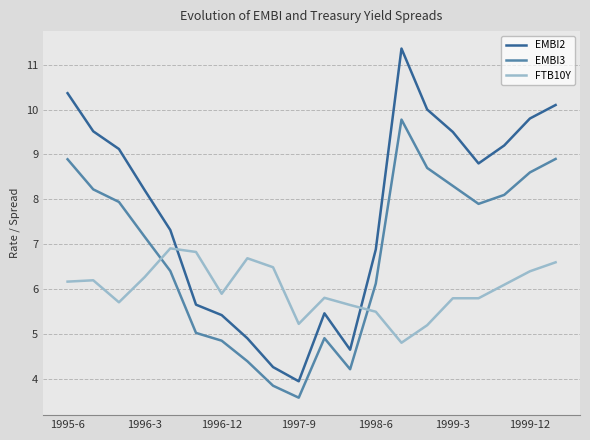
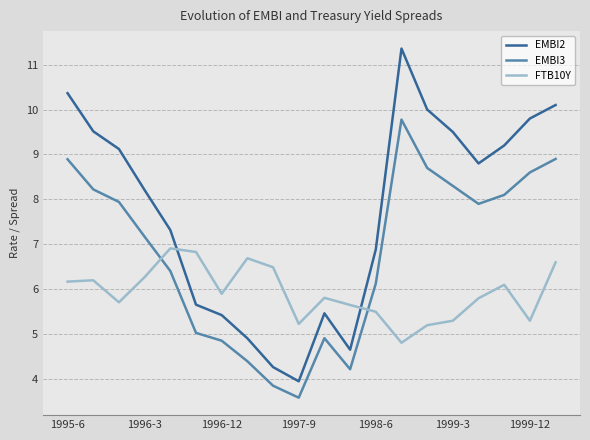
FTB10Y, 1999-3: 5.8 -> 5.3
FTB10Y, 1999-12: 6.4 -> 5.3
